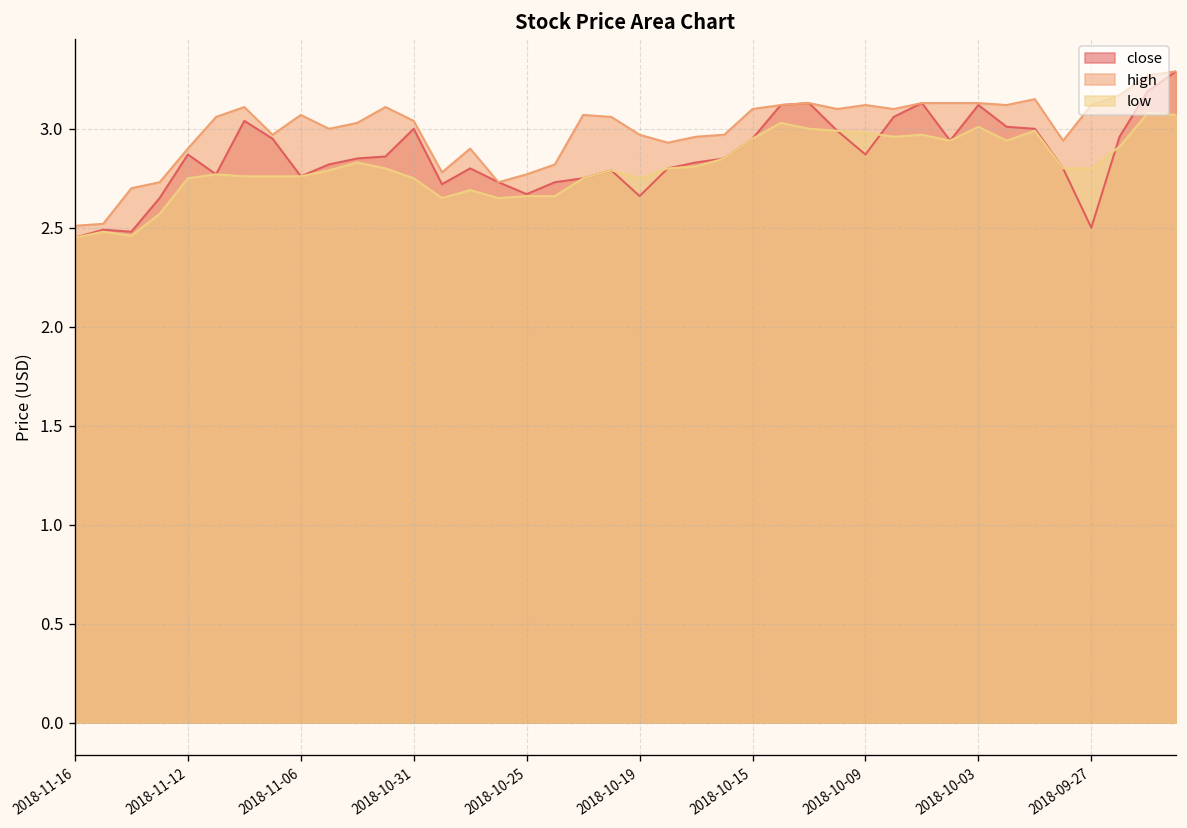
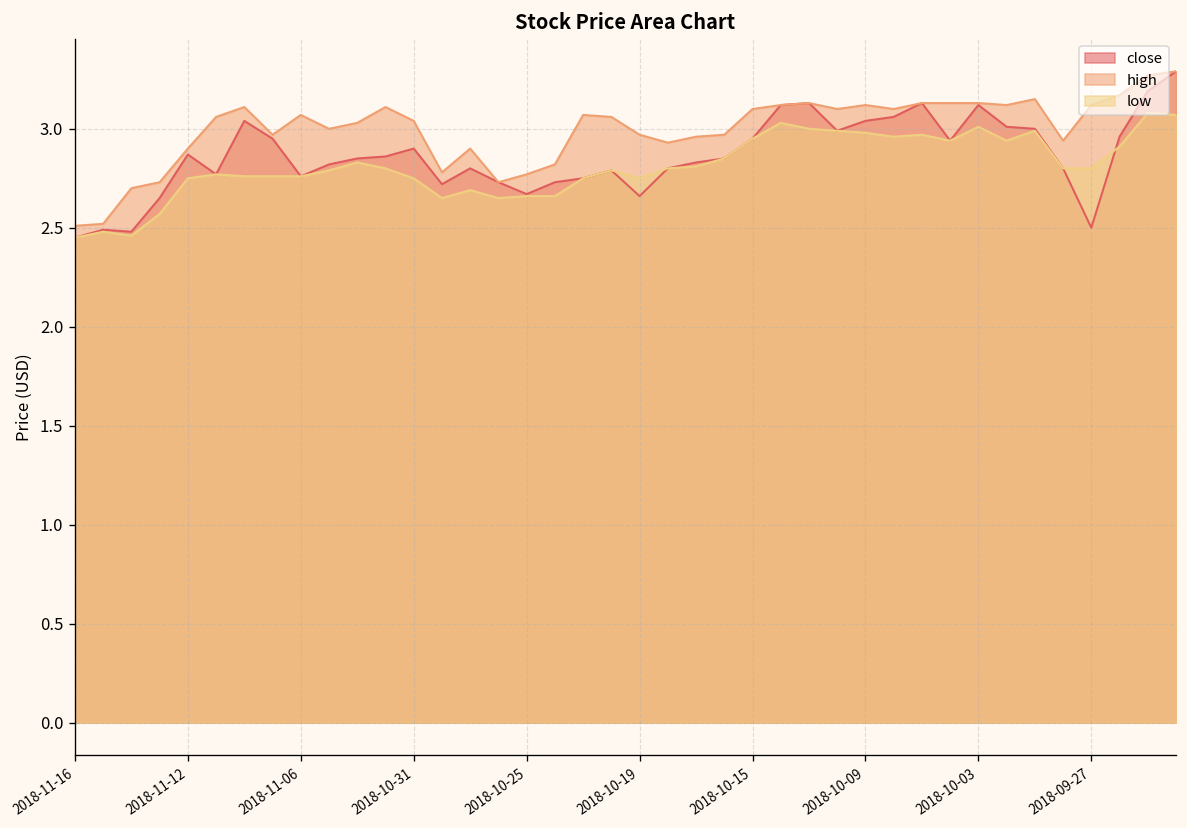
close, 2018-10-31: 3.0 -> 2.9
close, 2018-10-09: 2.87 -> 3.04
